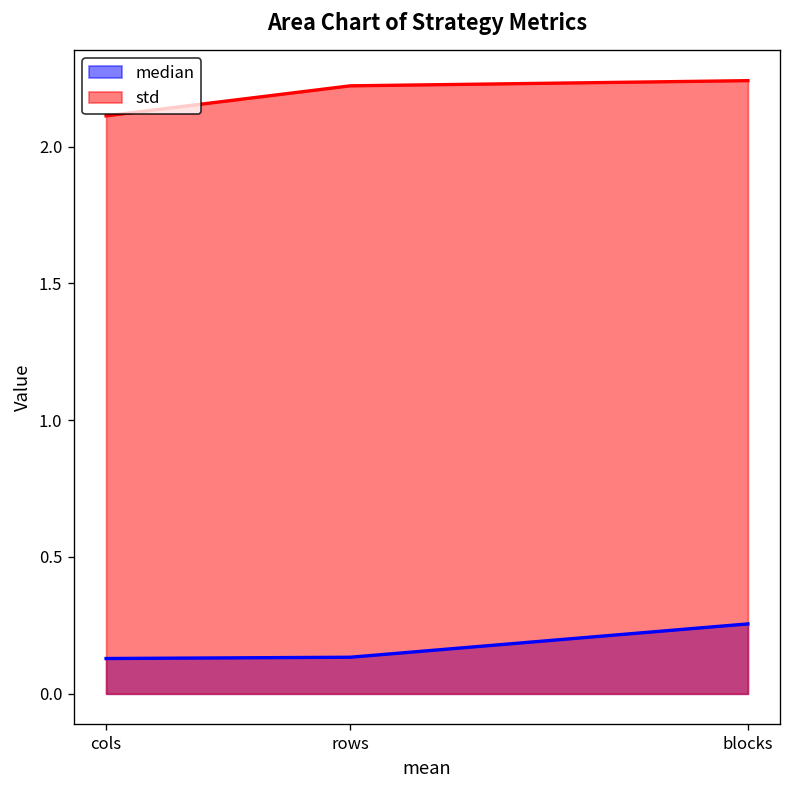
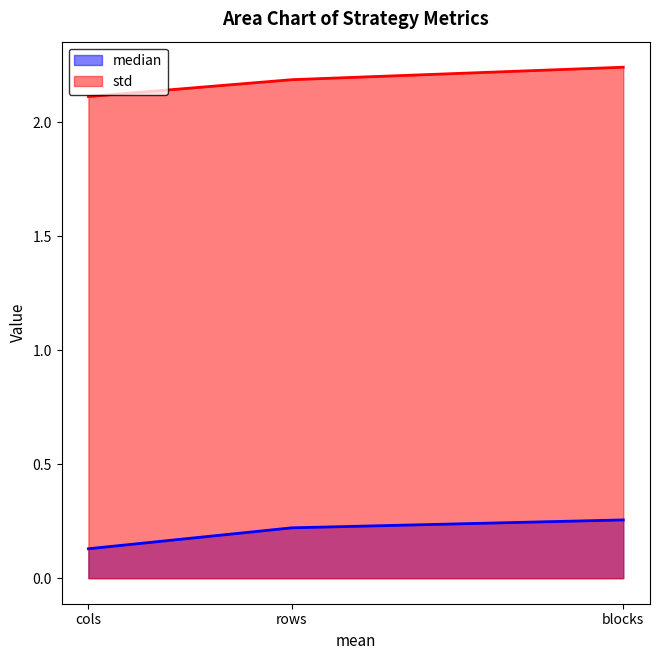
median, rows: 0.13 -> 0.22
std, rows: 2.22 -> 2.19
